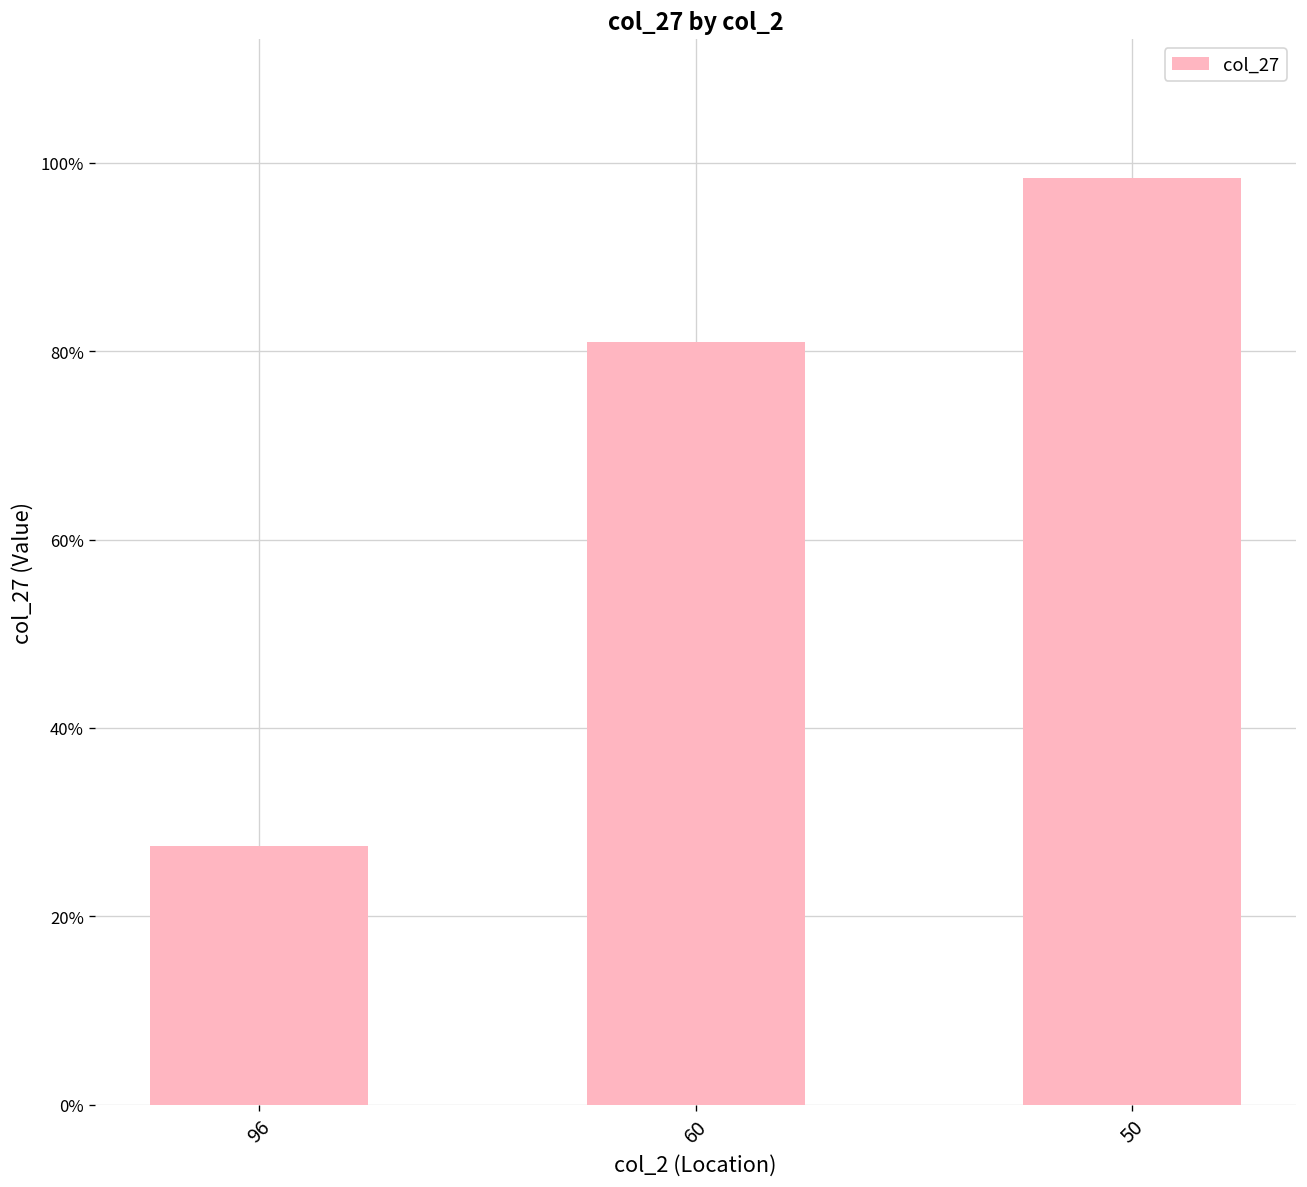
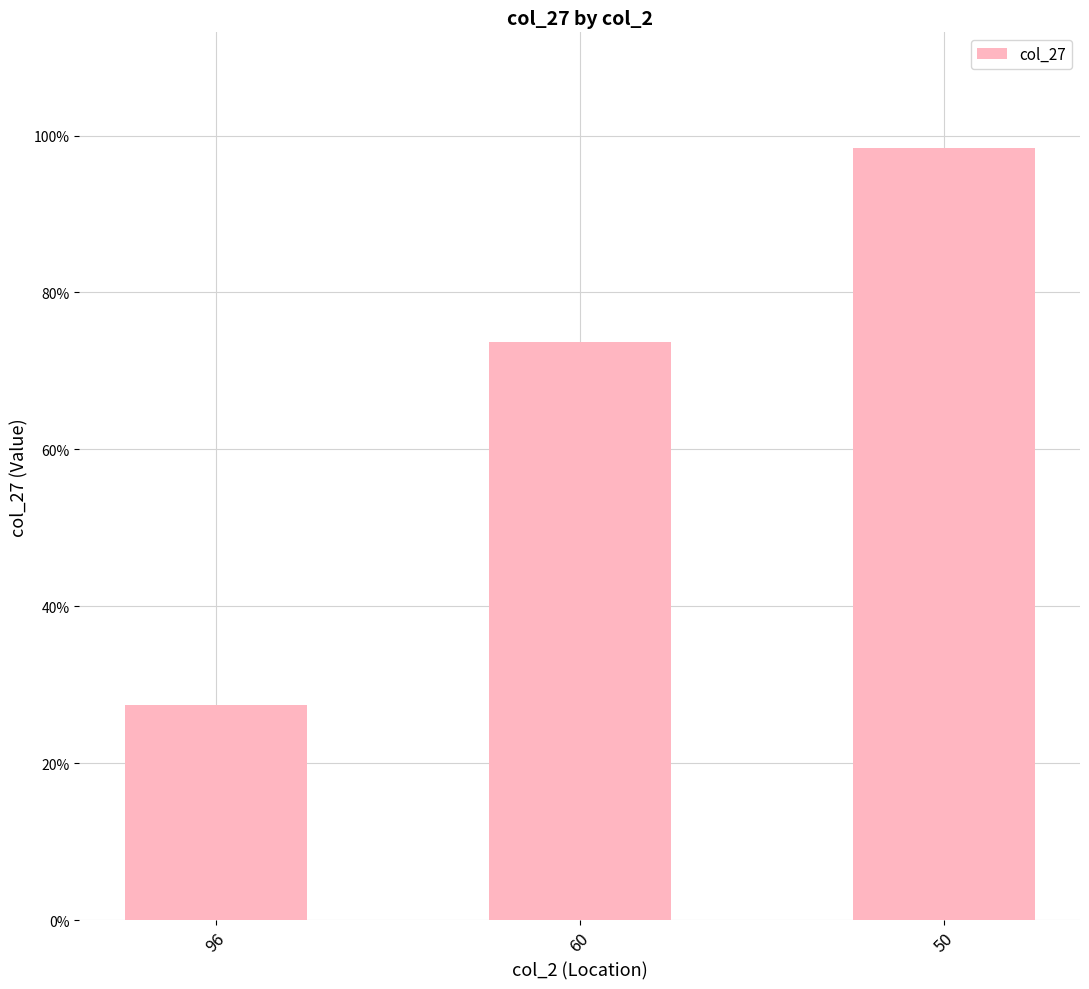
60: 81% -> 74%
